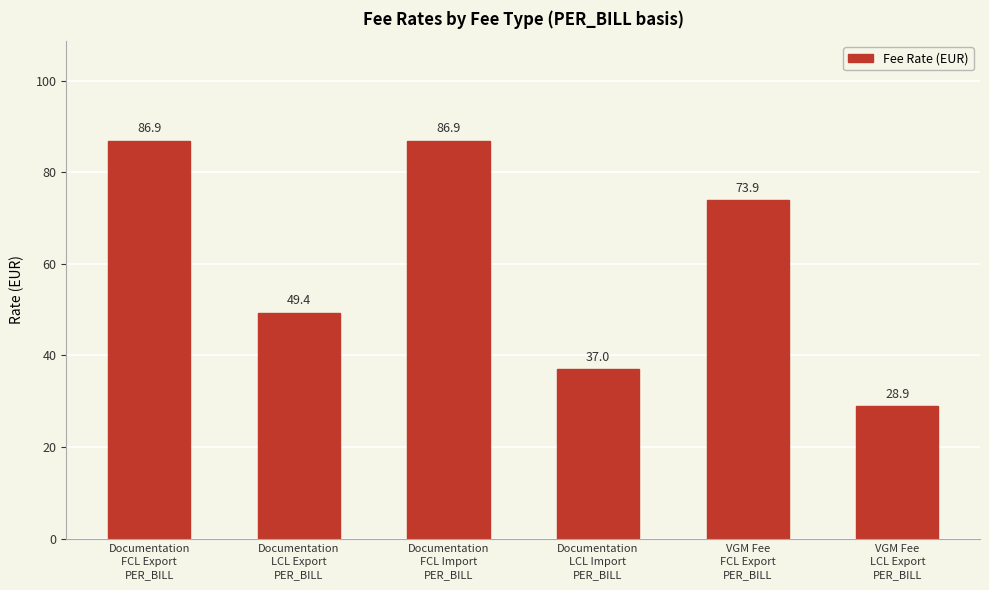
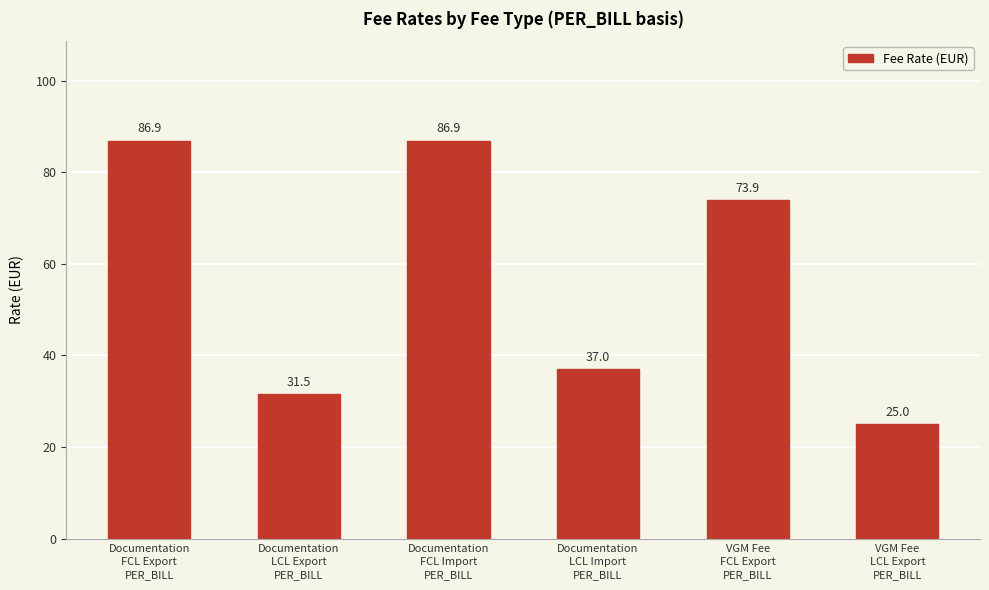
Documentation LCL Export PER_BILL: 49.4 -> 31.5
VGM Fee LCL Export PER_BILL: 28.9 -> 25.0
